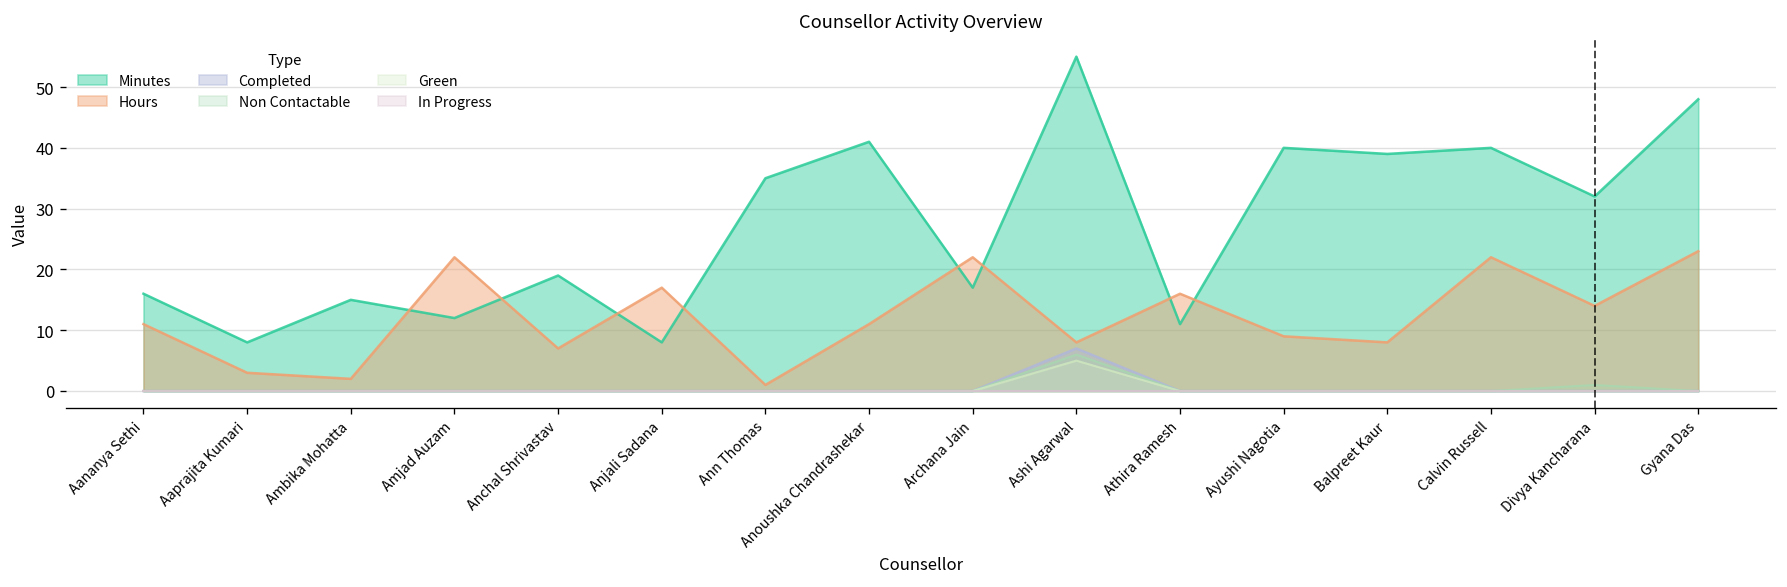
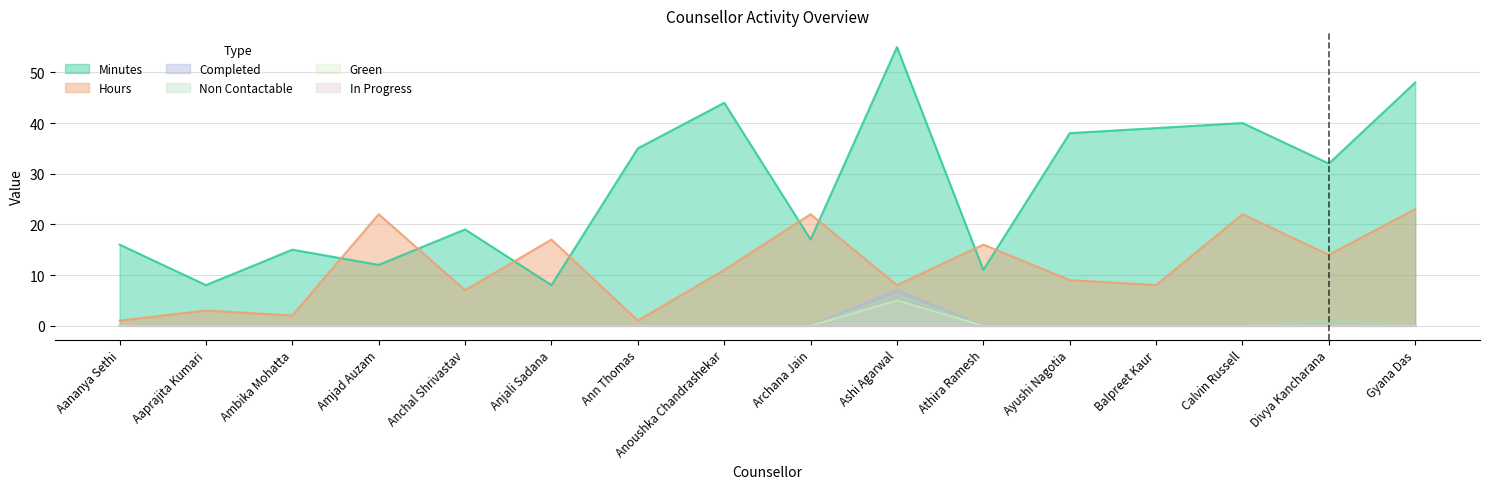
Hours, Aananya Sethi: 11 -> 1
Minutes, Anoushka Chandrashekar: 41 -> 44
Minutes, Ayushi Nagotia: 40 -> 38
